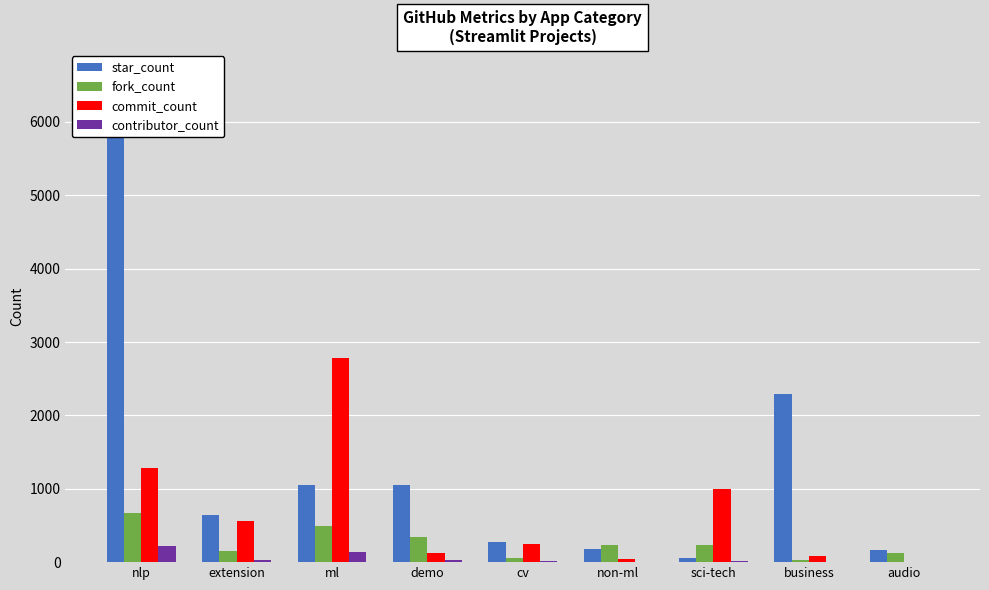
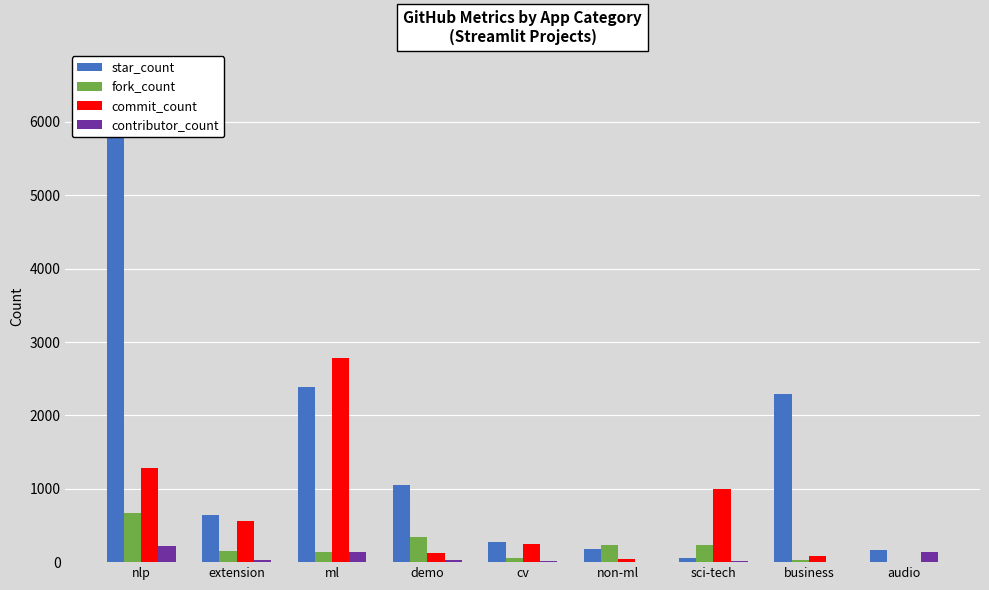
star_count, ml: 1100 -> 2400
fork_count, ml: 500 -> 100
fork_count, audio: 100 -> 0
contributor_count, audio: 0 -> 100
